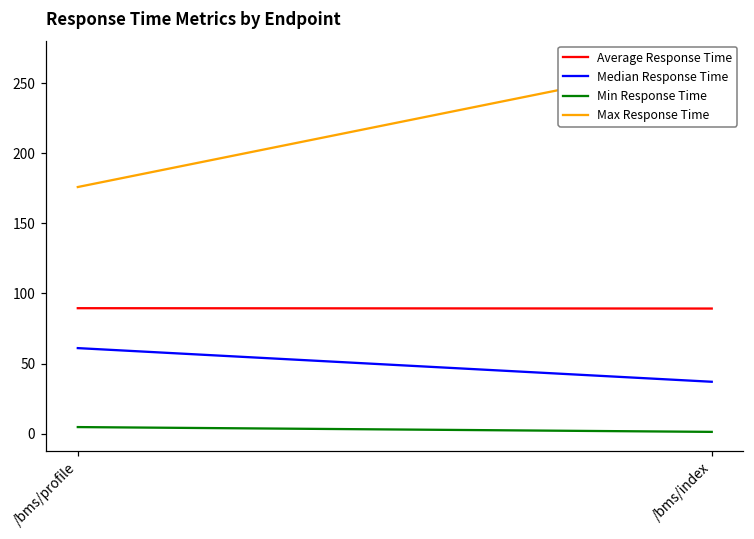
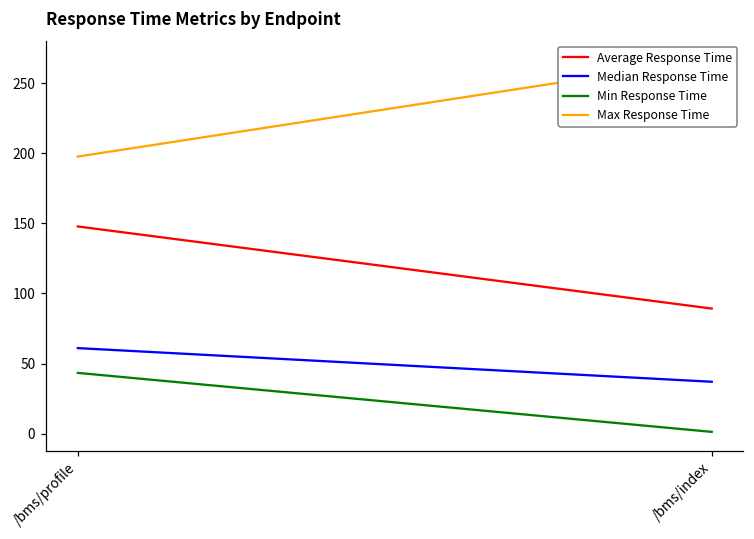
Average Response Time, /bms/profile: 89 -> 148
Min Response Time, /bms/profile: 5 -> 43
Max Response Time, /bms/profile: 176 -> 198
